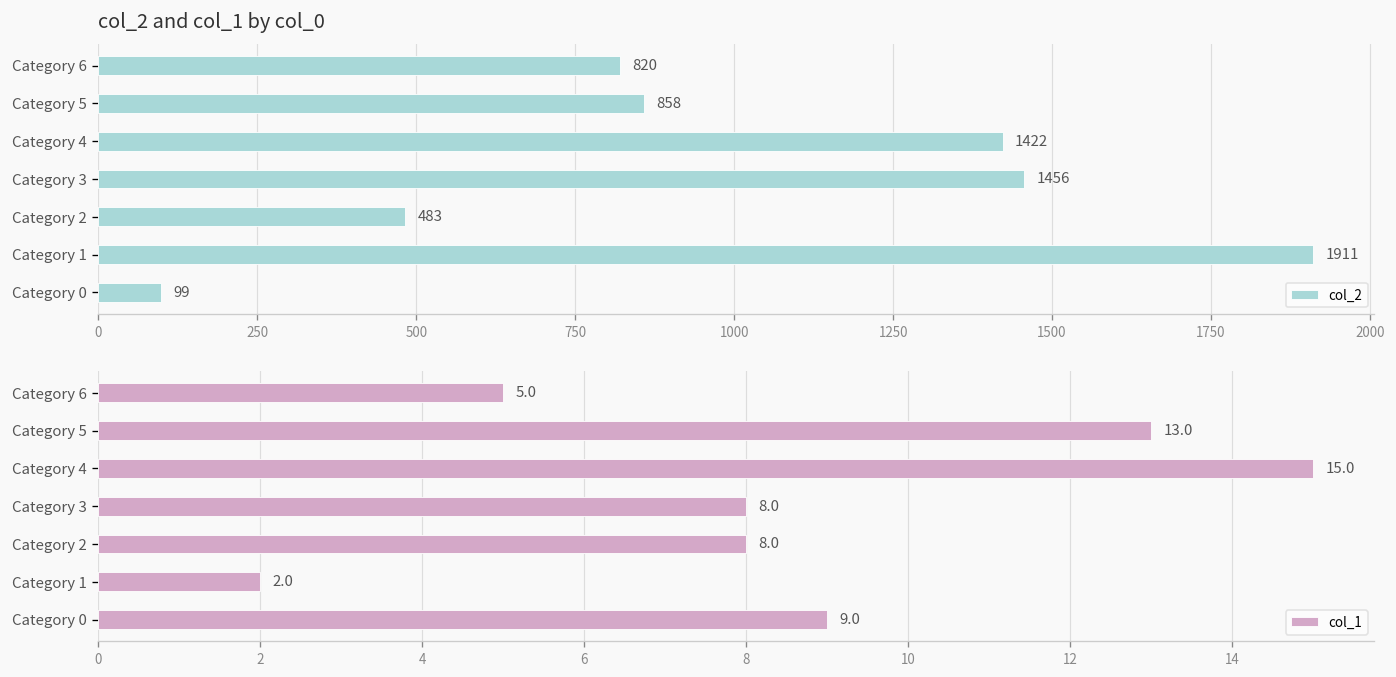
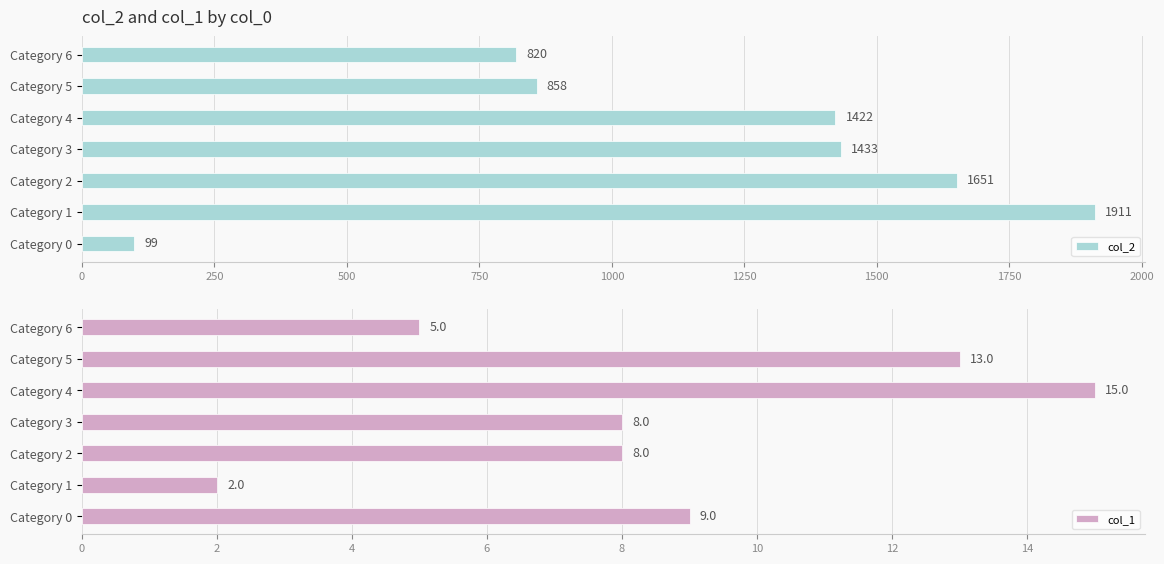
col_2 and col_1 by col_0, Category 3: 1456 -> 1433
col_2 and col_1 by col_0, Category 2: 483 -> 1651
